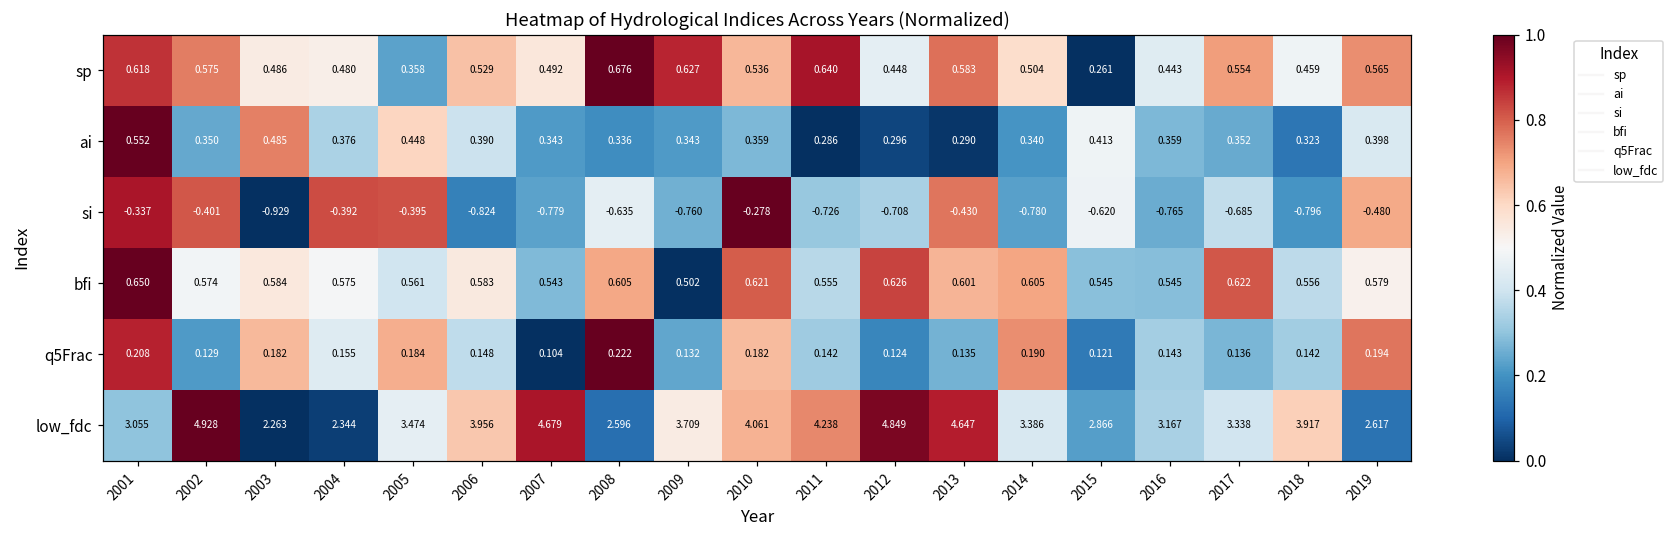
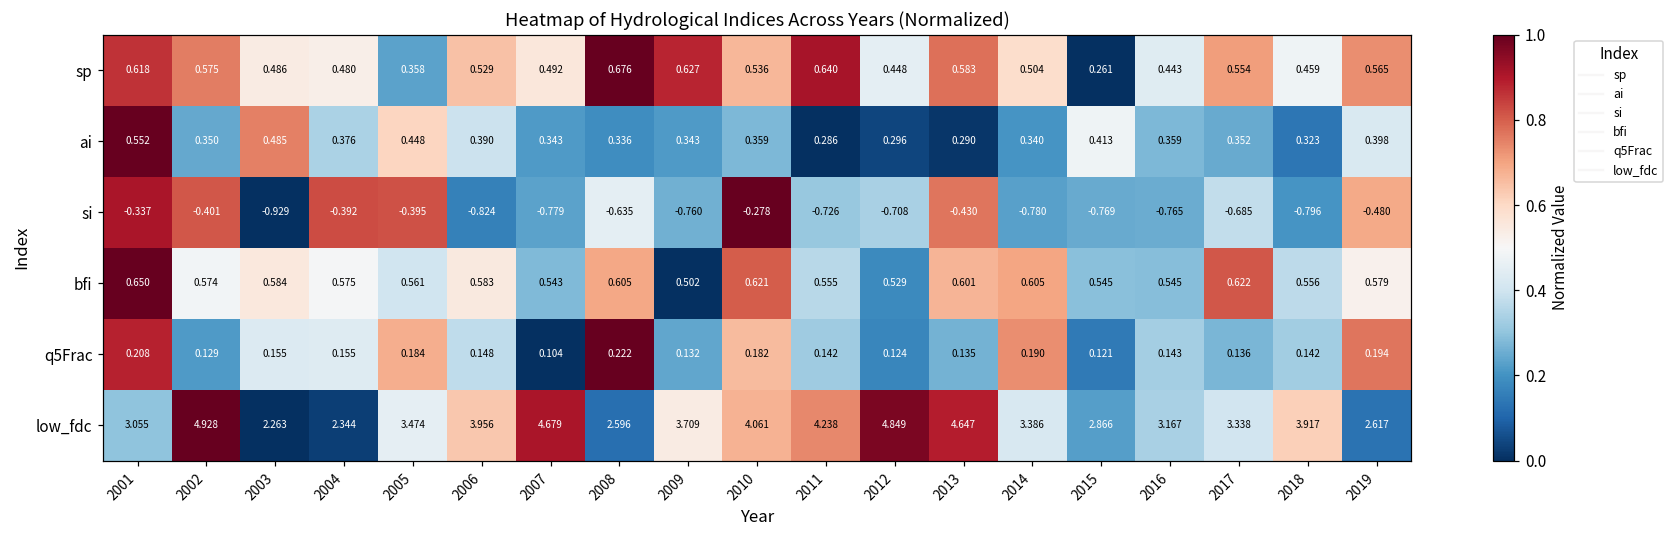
si, 2015: -0.620 -> -0.769
bfi, 2012: 0.626 -> 0.529
q5Frac, 2003: 0.182 -> 0.155
